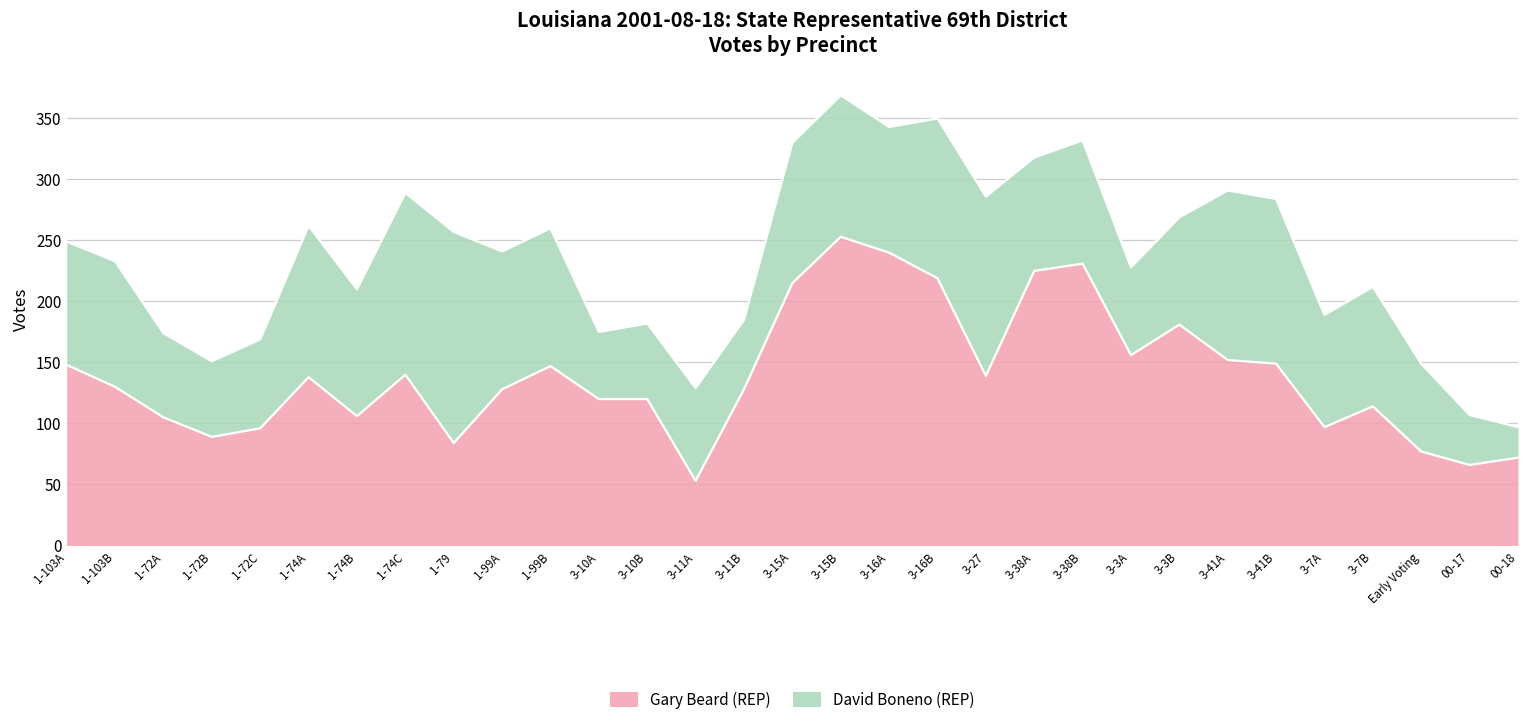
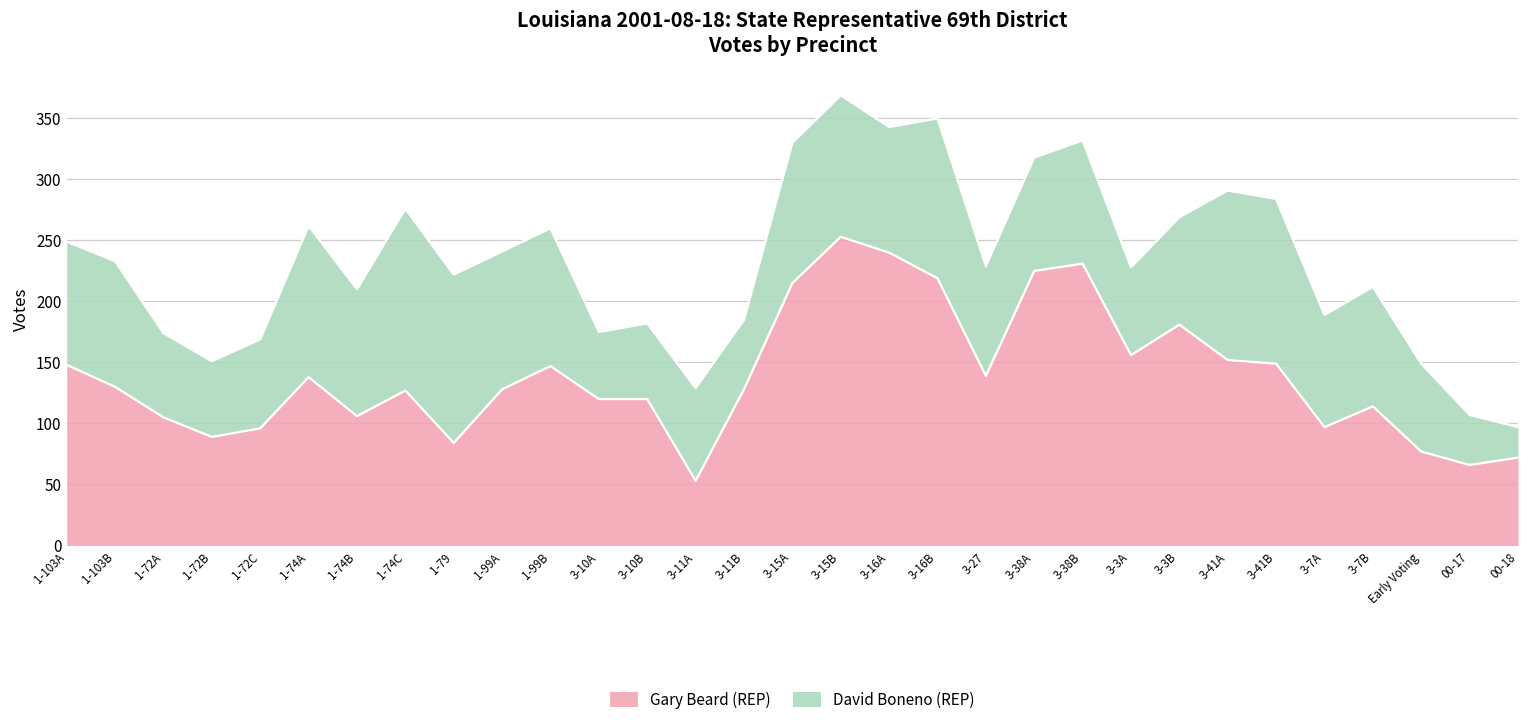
Gary Beard (REP), 1-74C: 140 -> 127
David Boneno (REP), 1-79: 173 -> 138
David Boneno (REP), 3-27: 147 -> 90
